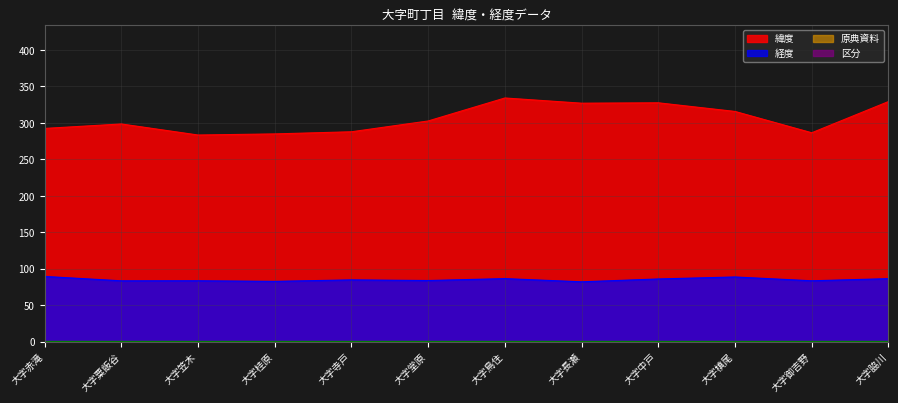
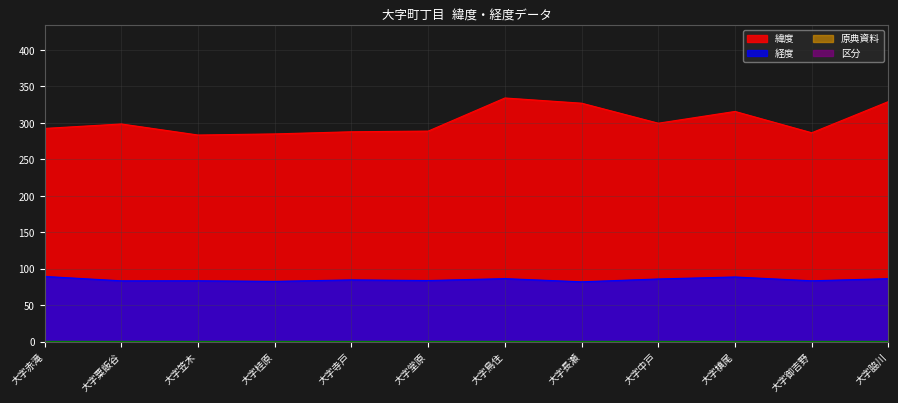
緯度, 大字堂原: 300 -> 290
緯度, 大字中戸: 330 -> 300
